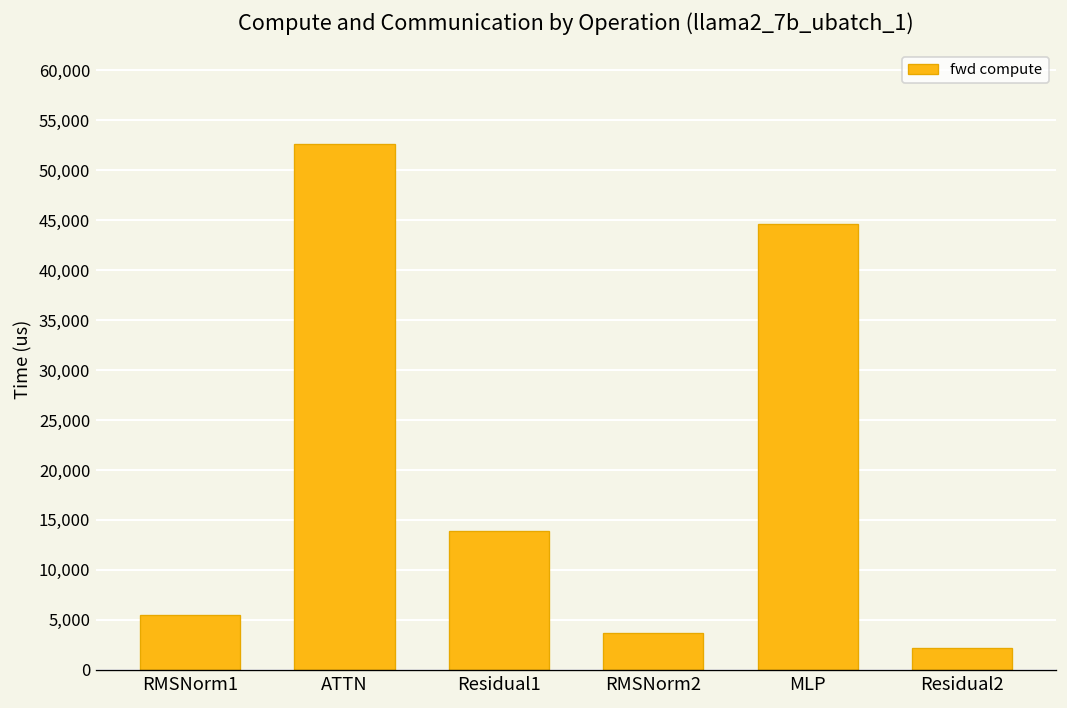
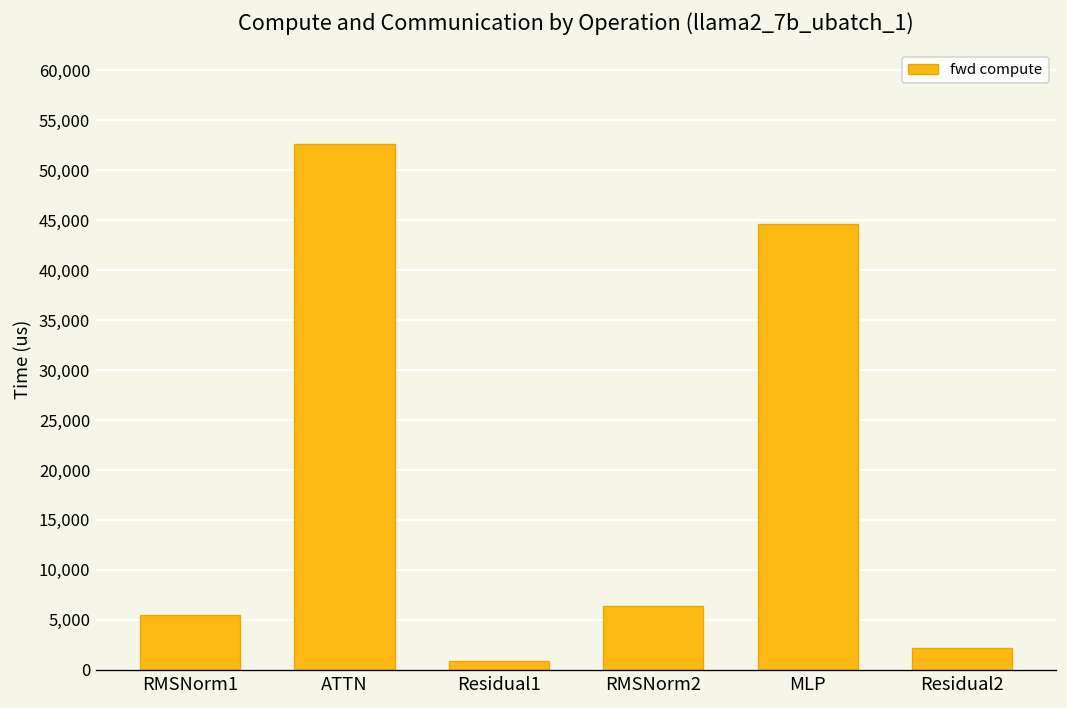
Residual1: 14,000 -> 1,000
RMSNorm2: 4,000 -> 6,000
